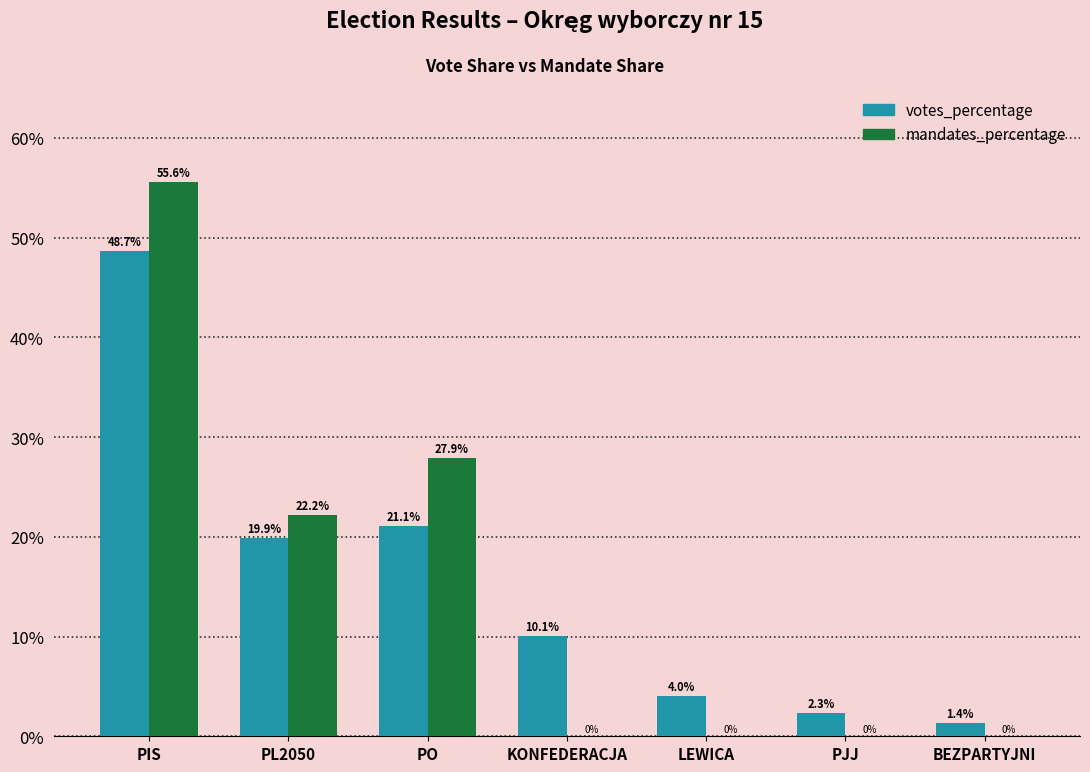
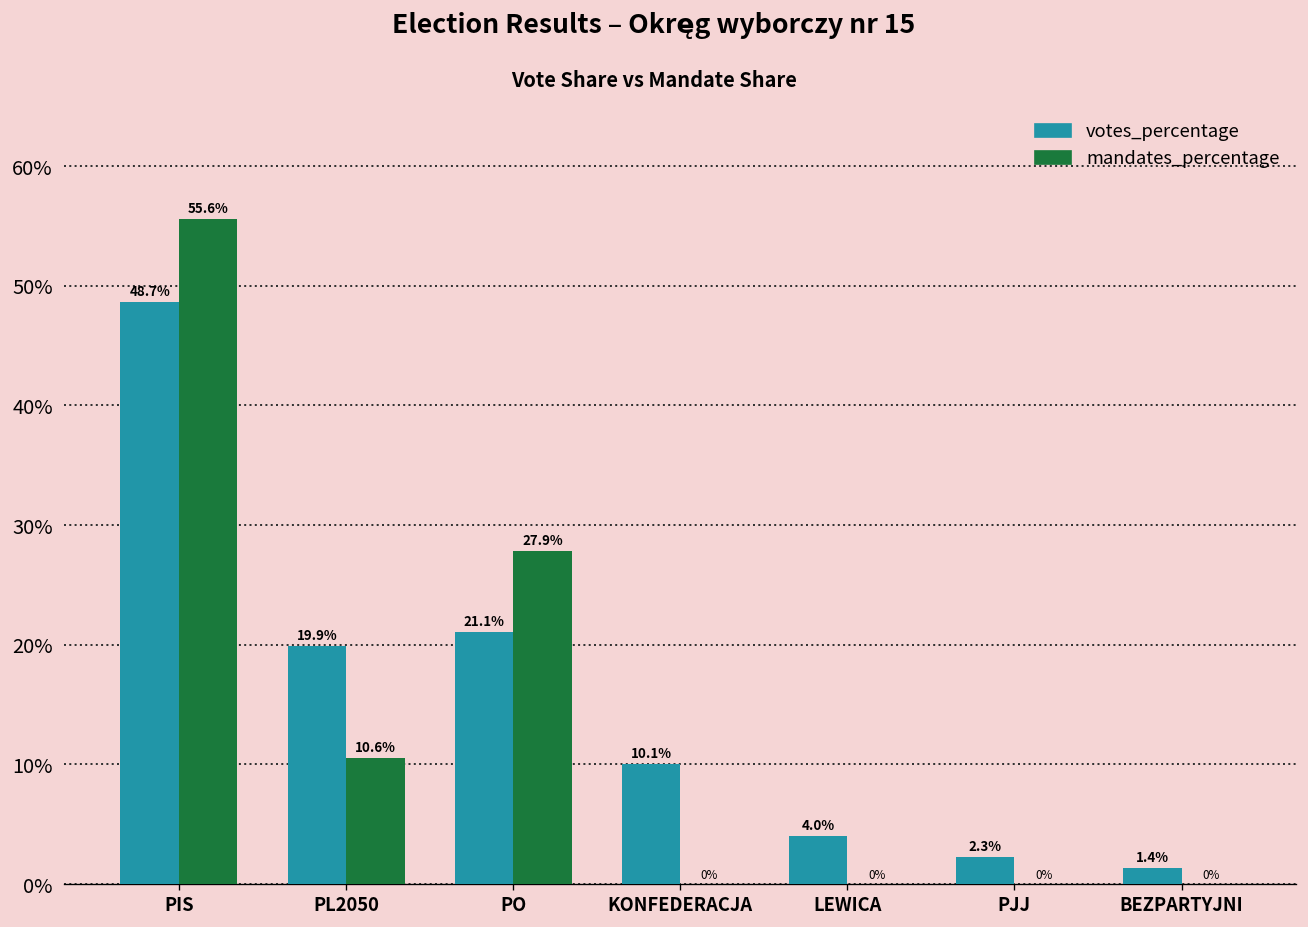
mandates_percentage, PL2050: 22.2% -> 10.6%
